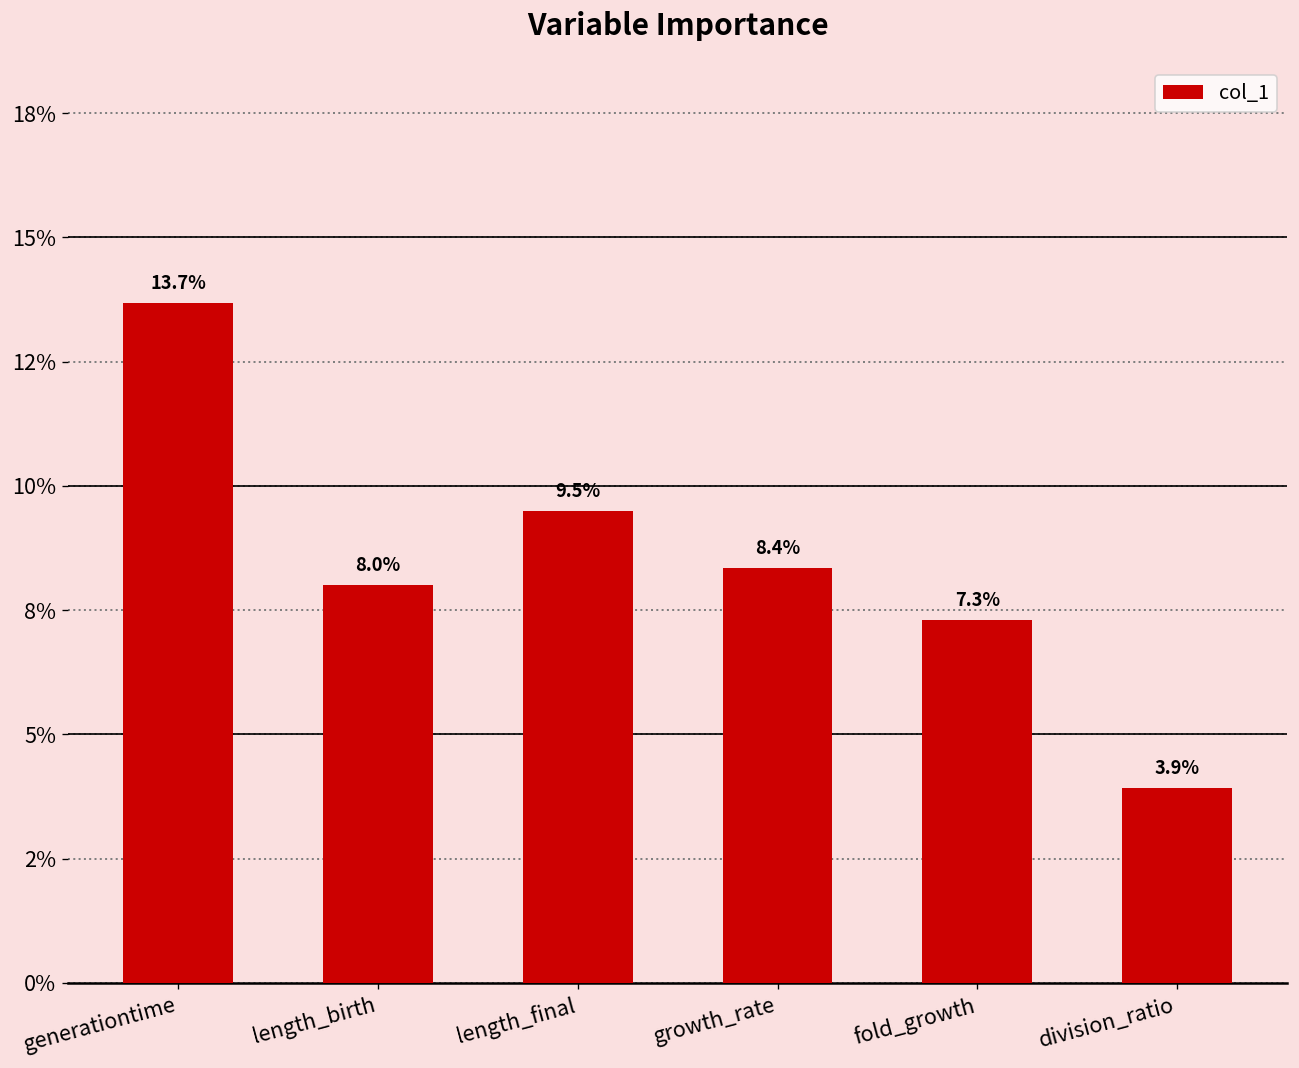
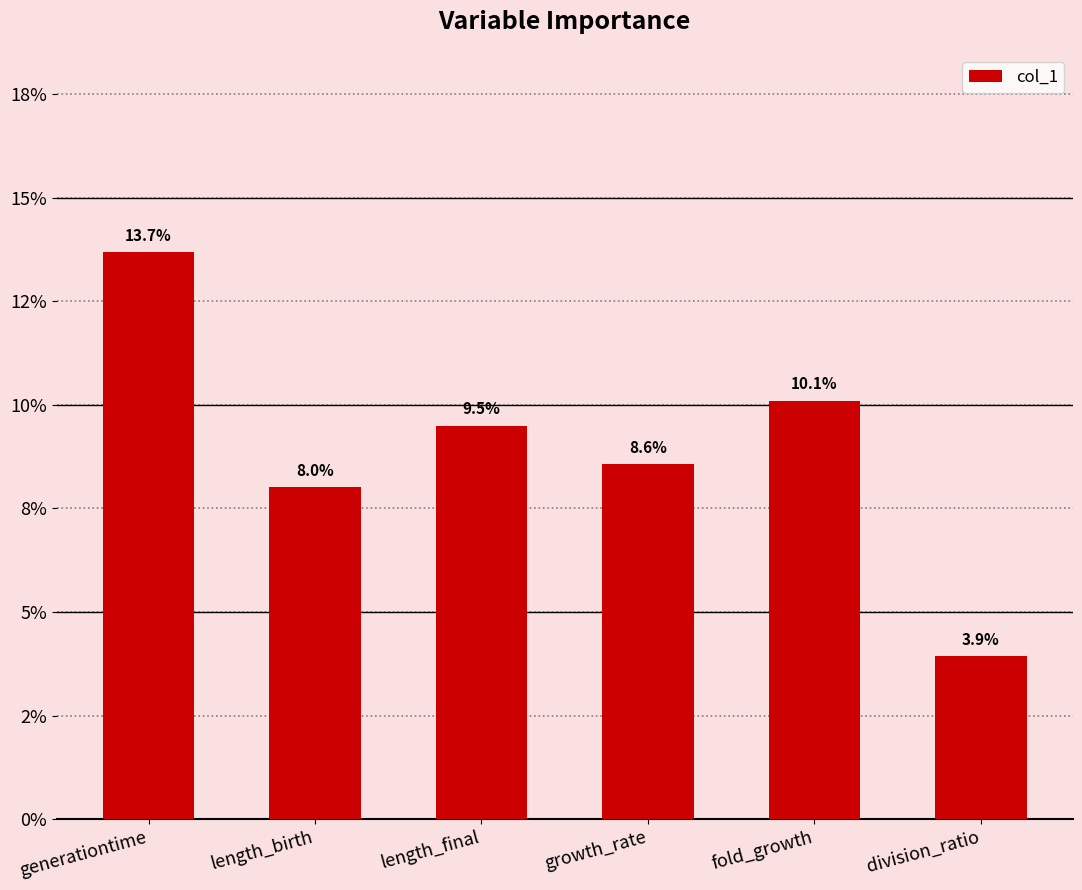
growth_rate: 8.4% -> 8.6%
fold_growth: 7.3% -> 10.1%
